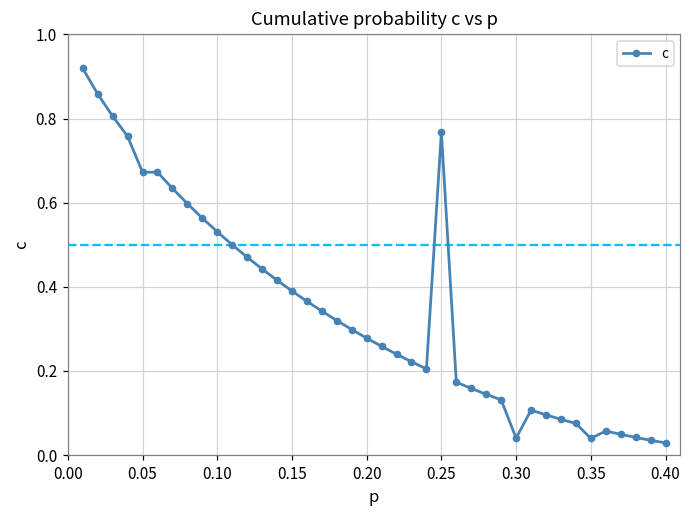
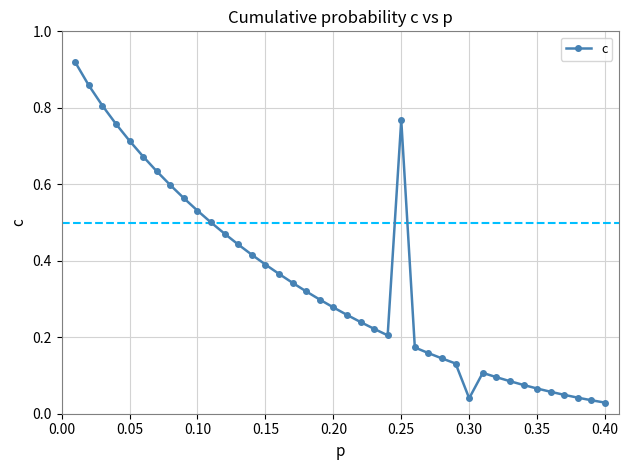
0.05: 0.67 -> 0.71
0.35: 0.04 -> 0.07
